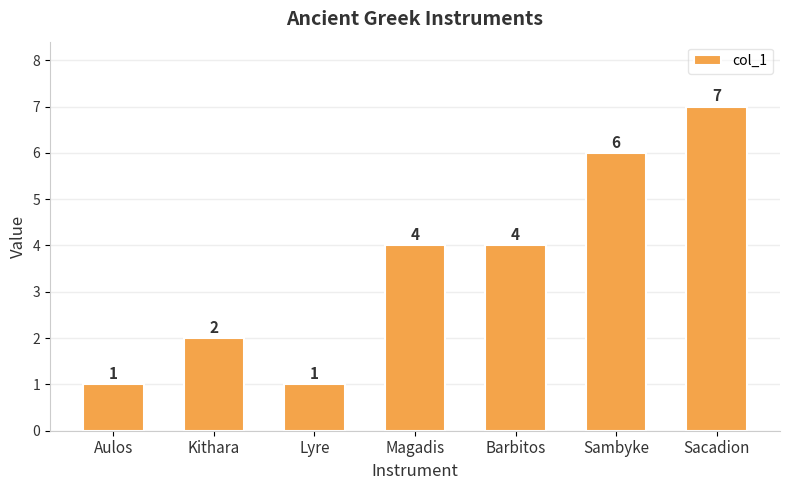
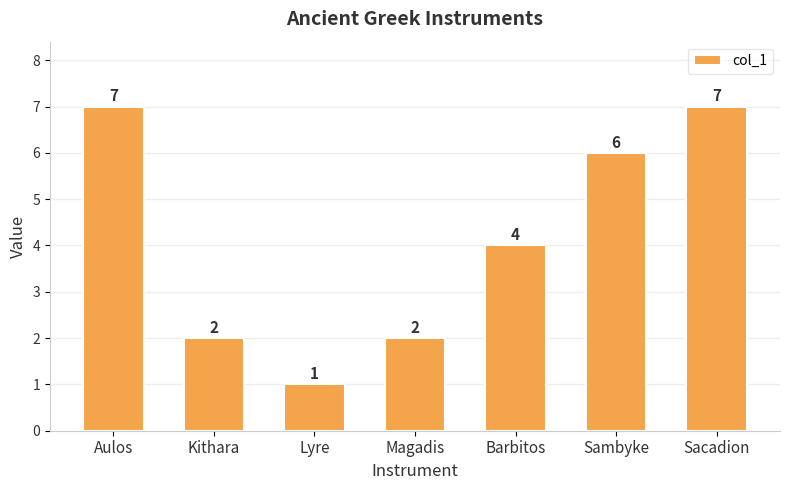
Aulos: 1 -> 7
Magadis: 4 -> 2
